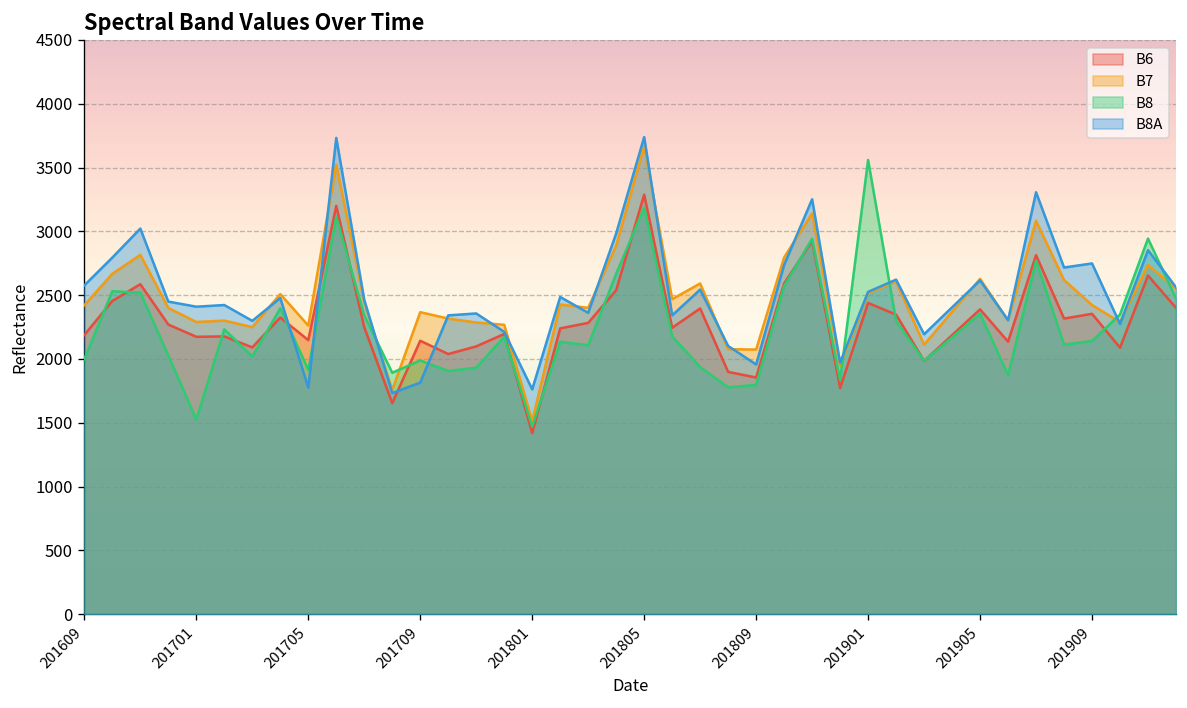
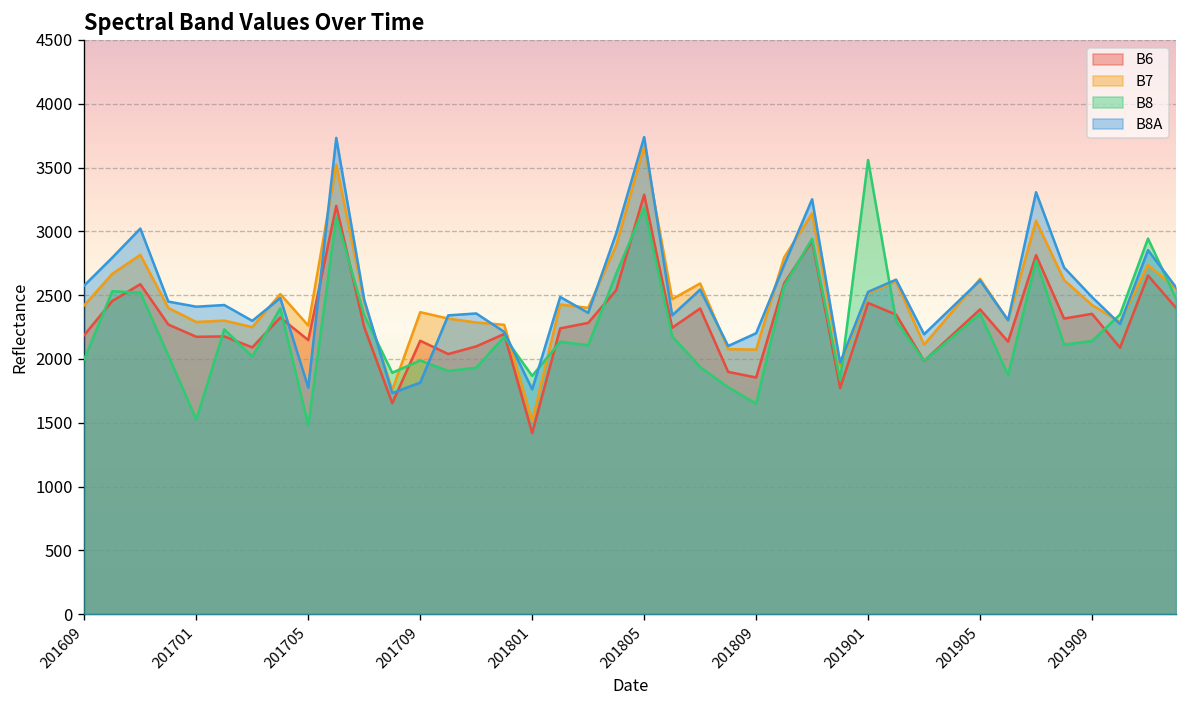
B8, 201705: 1920 -> 1480
B8, 201801: 1470 -> 1870
B8, 201809: 1800 -> 1650
B8A, 201809: 1960 -> 2200
B8A, 201909: 2750 -> 2490
